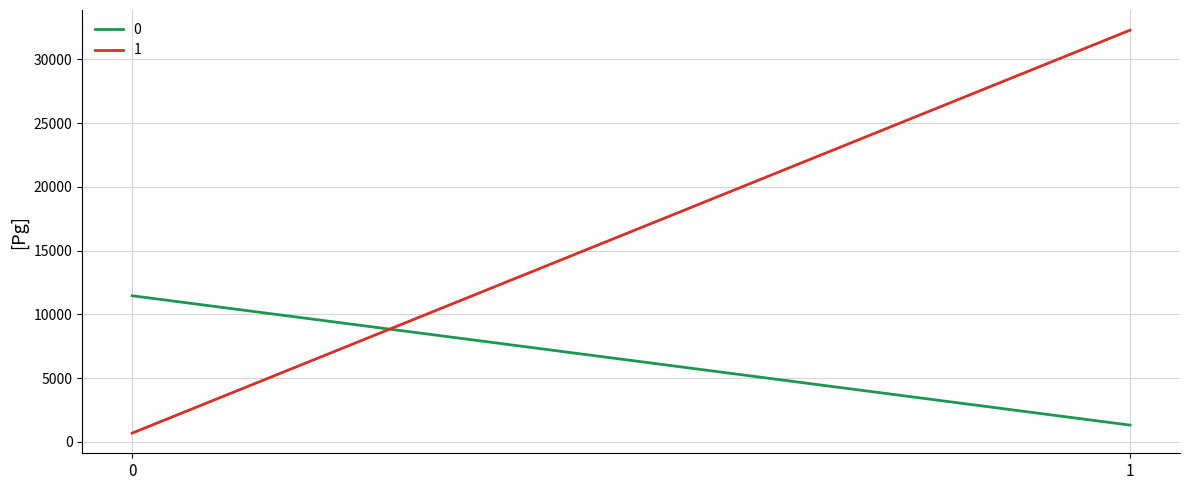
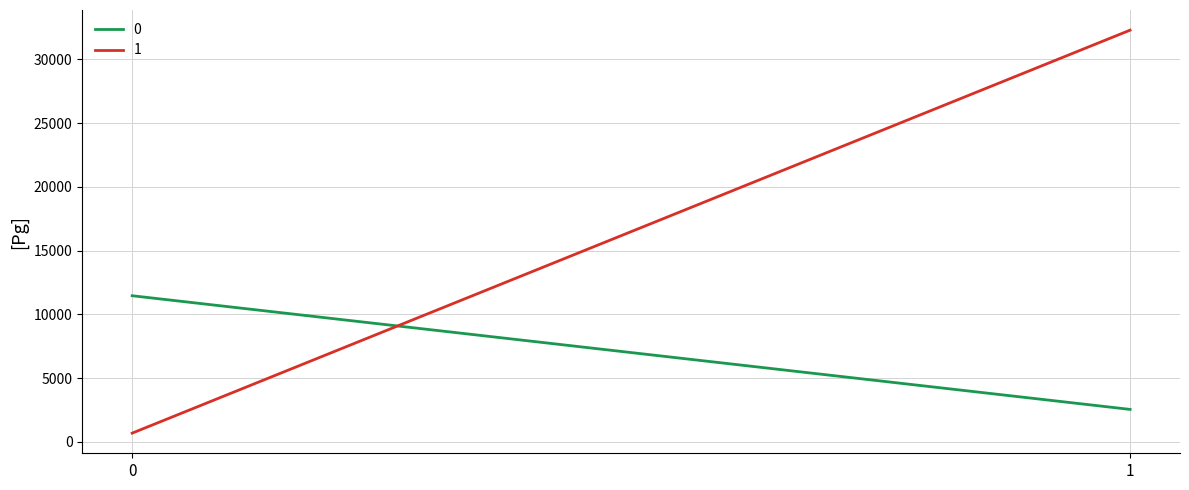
0, 1: 1300 -> 2500
